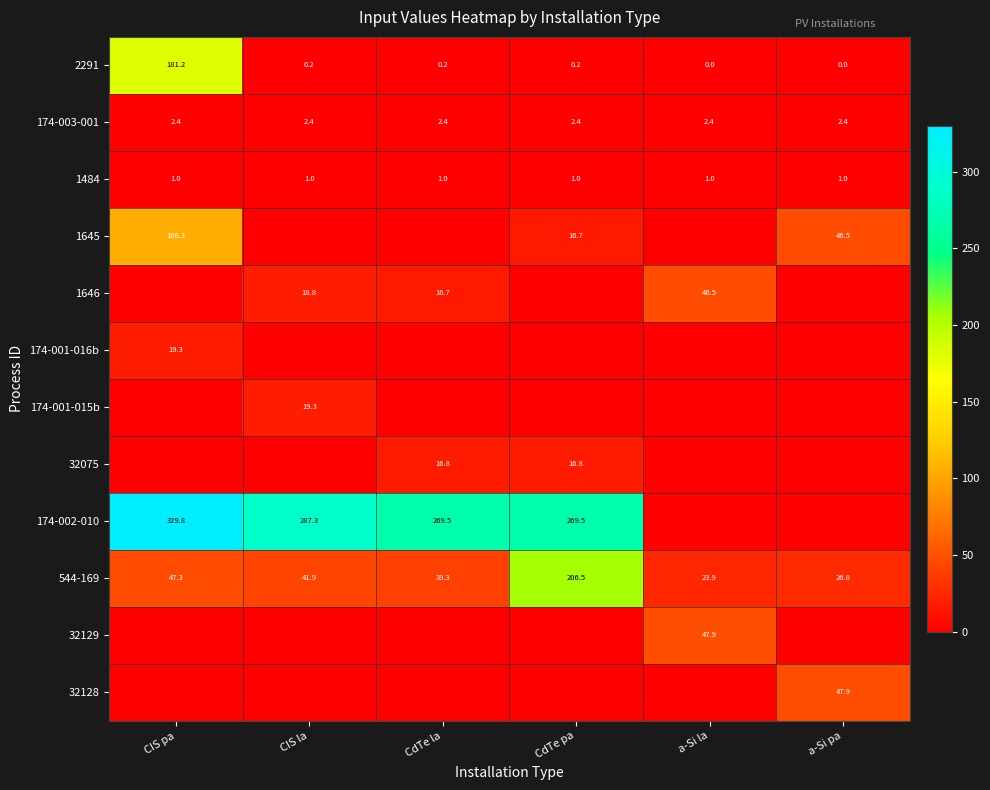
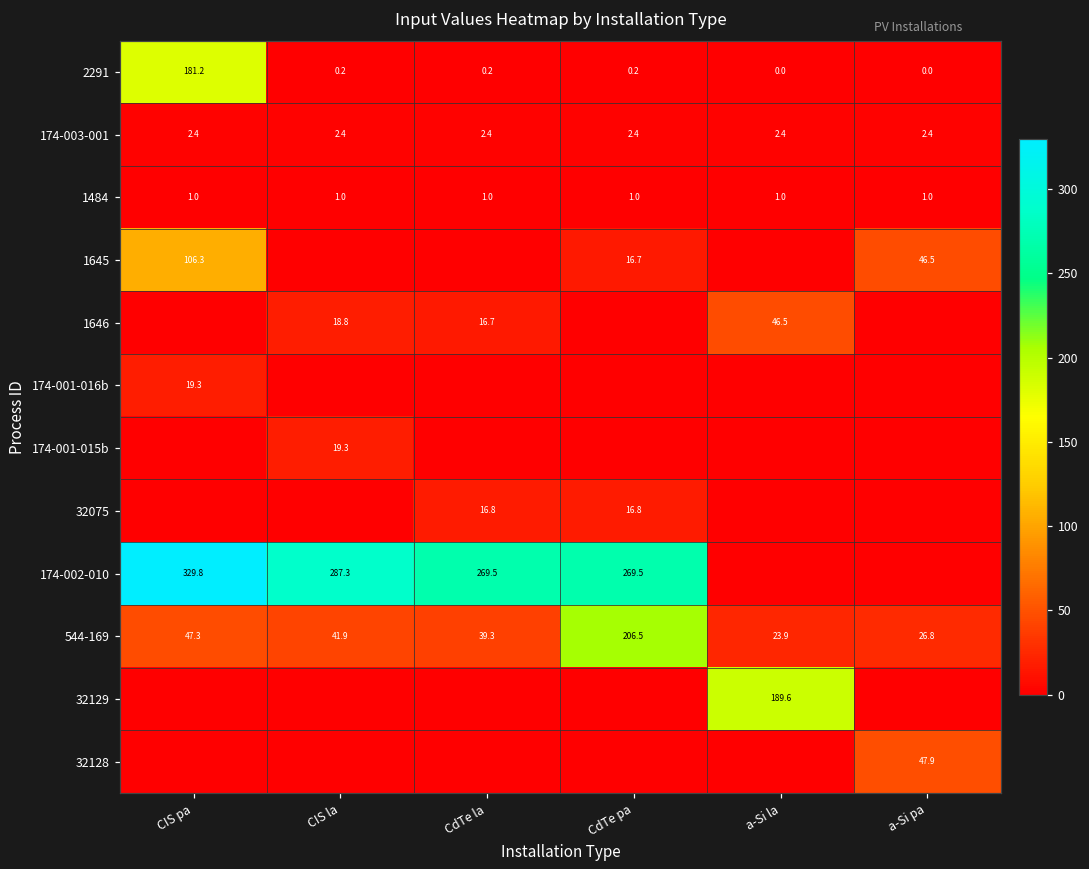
32129, a-Si la: 47.9 -> 189.6
